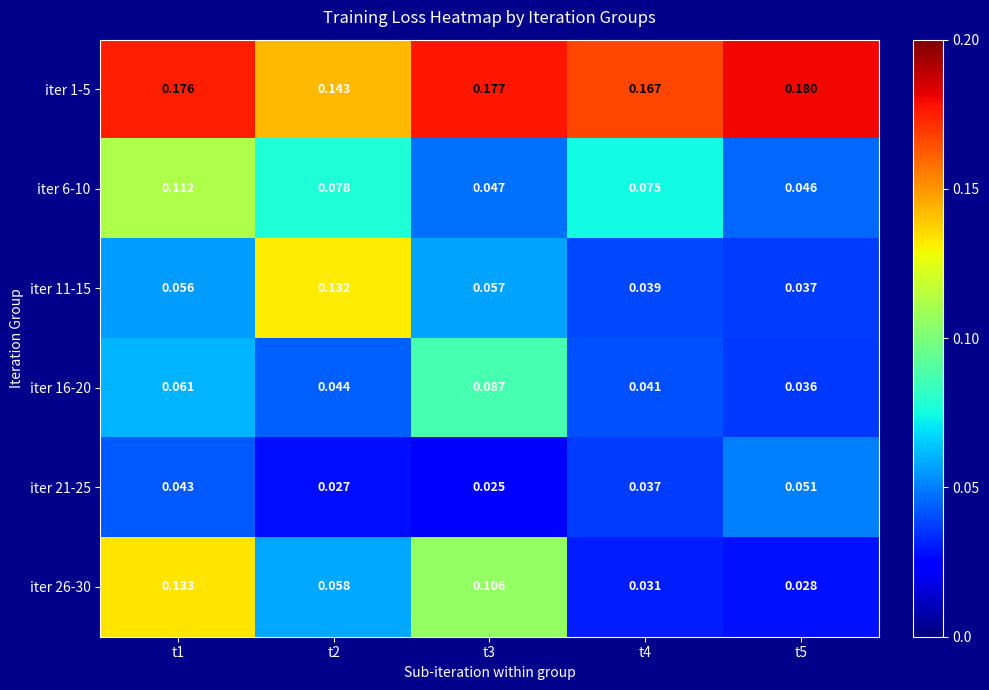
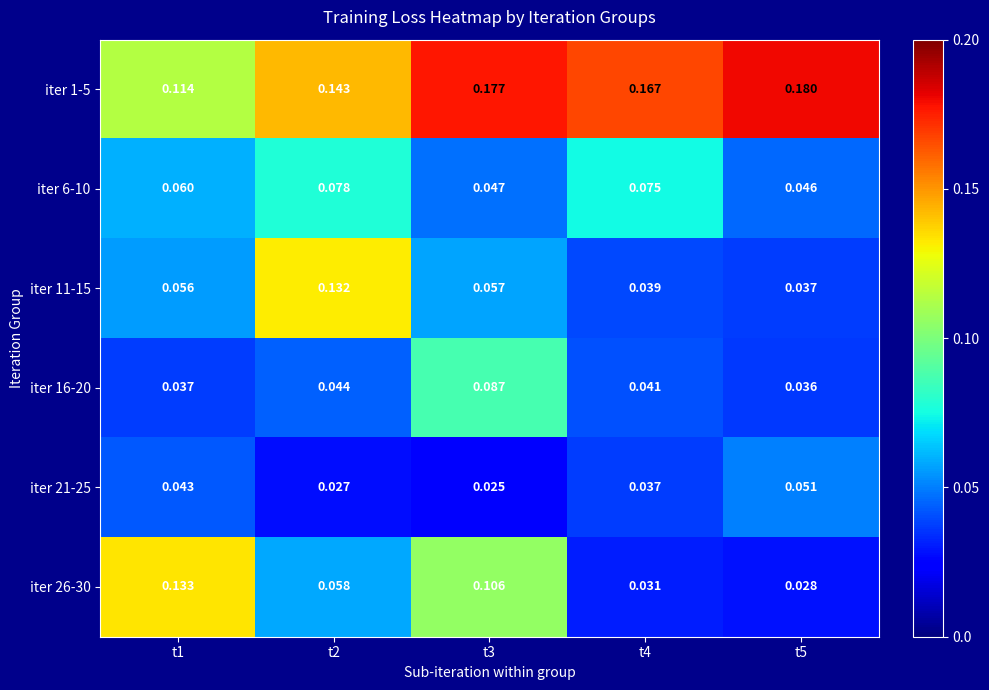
iter 1-5, t1: 0.176 -> 0.114
iter 6-10, t1: 0.112 -> 0.060
iter 16-20, t1: 0.061 -> 0.037
